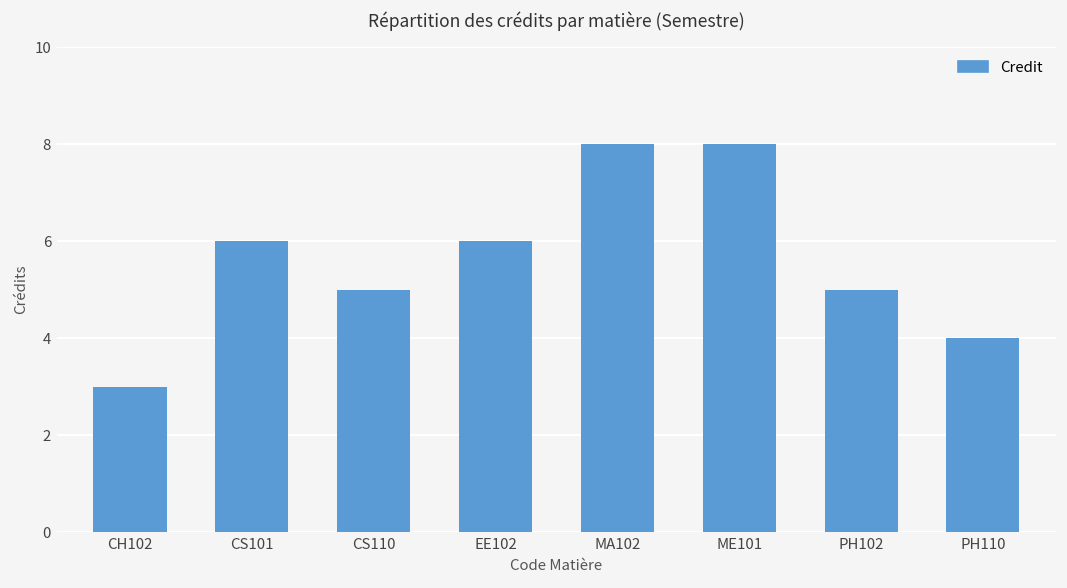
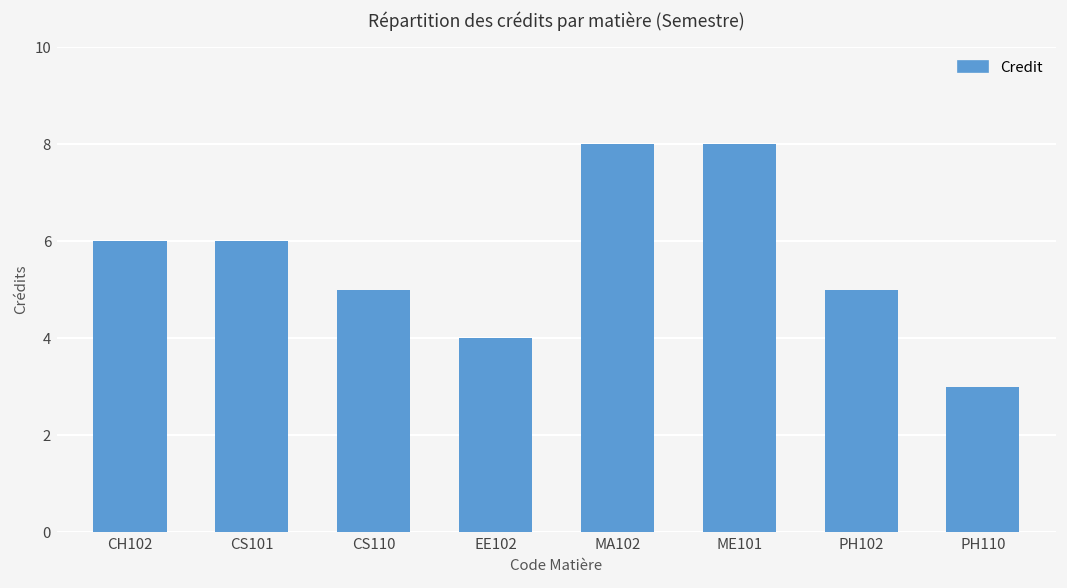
CH102: 3 -> 6
EE102: 6 -> 4
PH110: 4 -> 3
